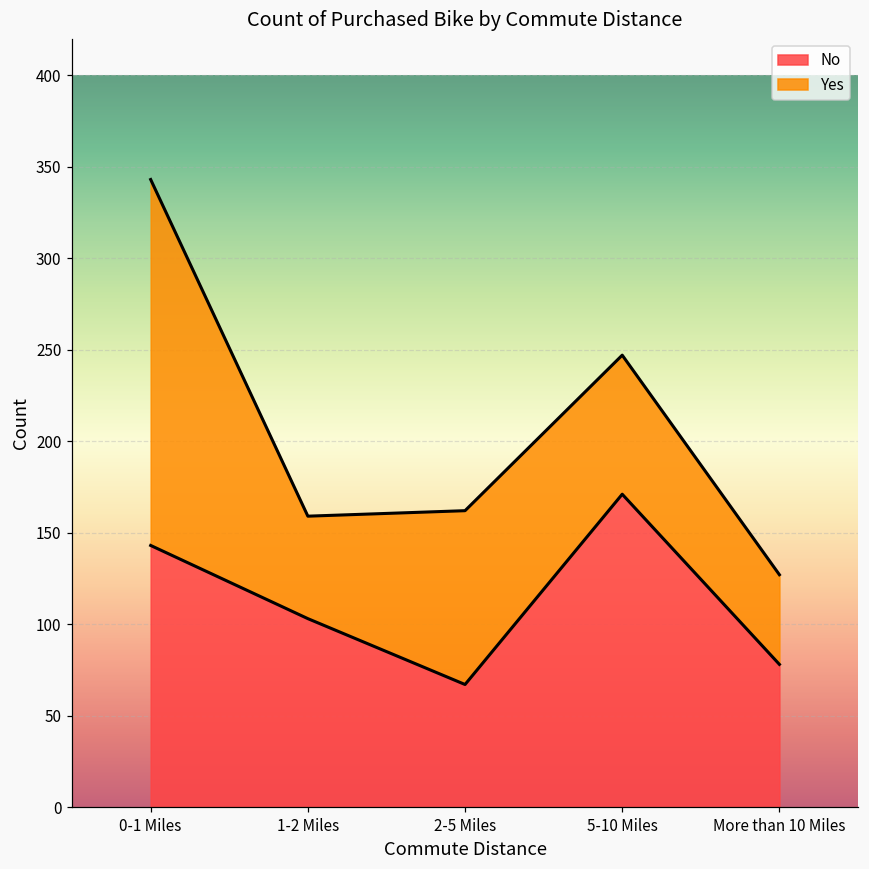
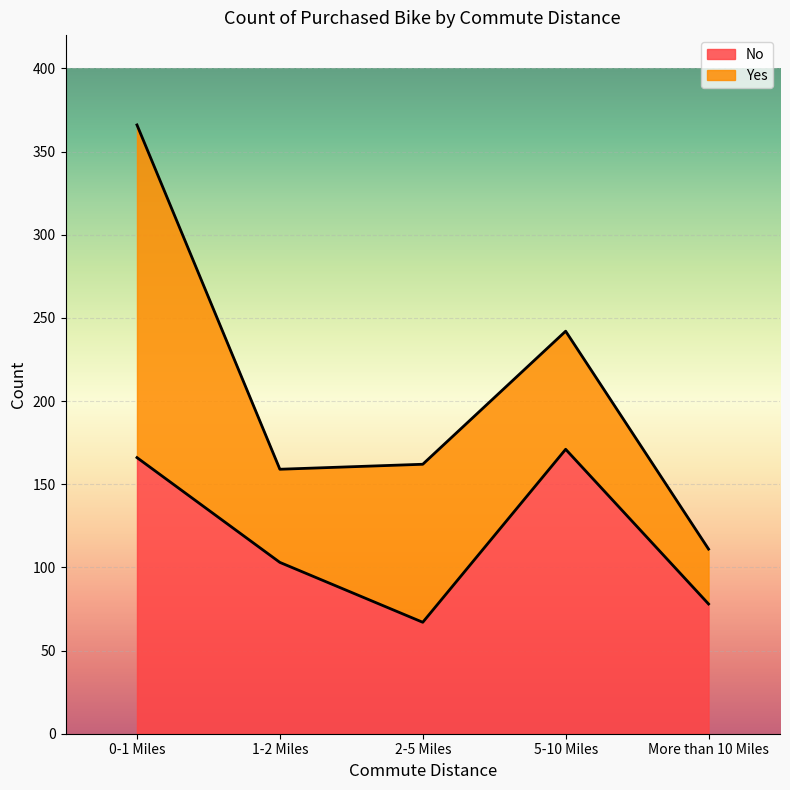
No, 0-1 Miles: 143 -> 166
Yes, 5-10 Miles: 76 -> 71
Yes, More than 10 Miles: 49 -> 33
